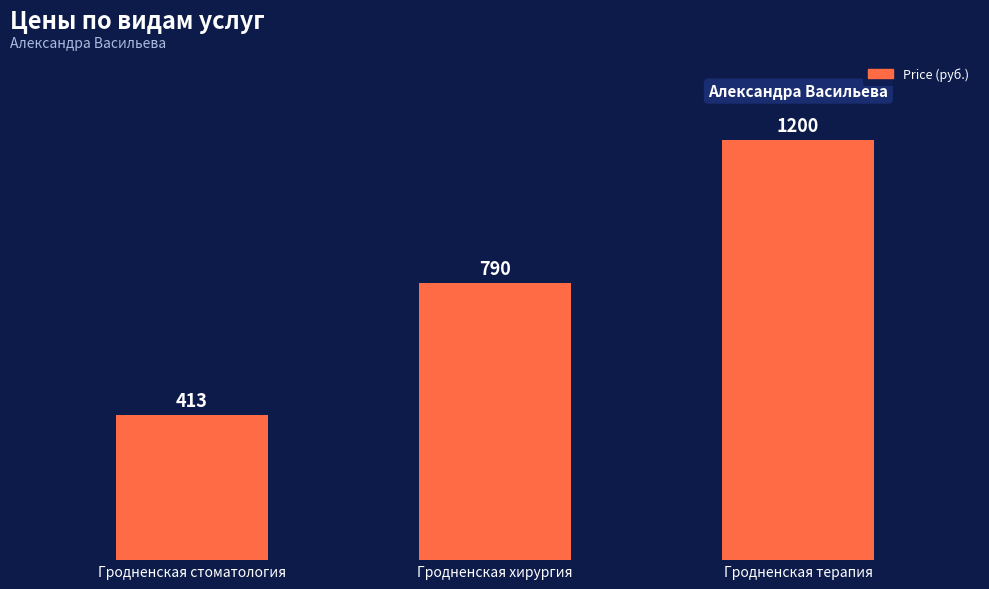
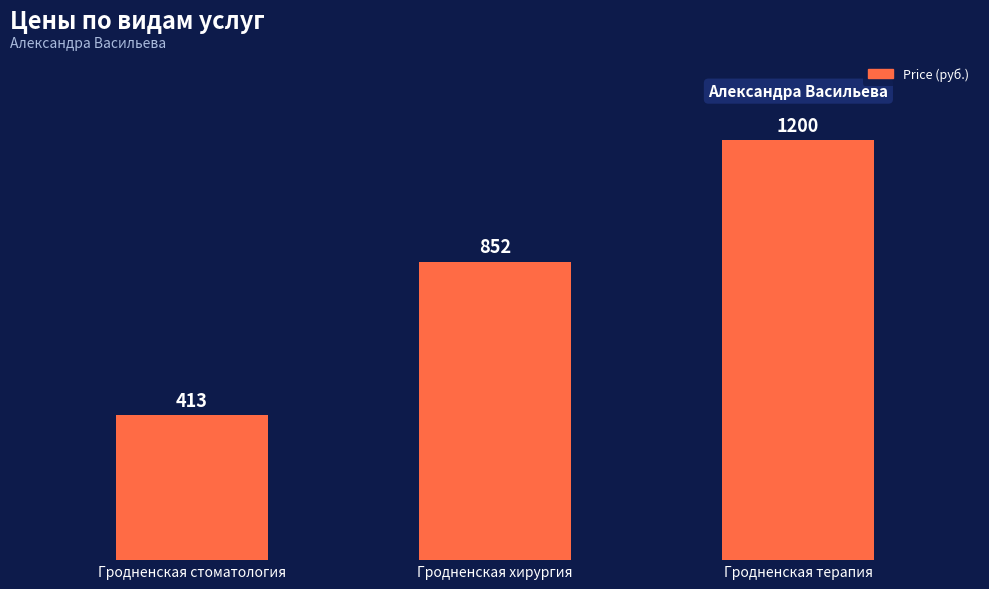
Гродненская хирургия: 790 -> 852
